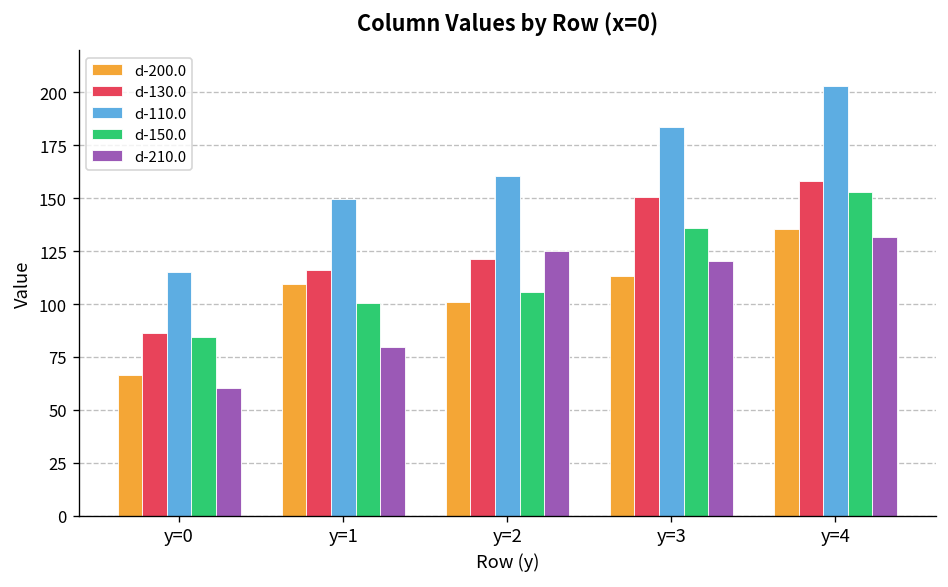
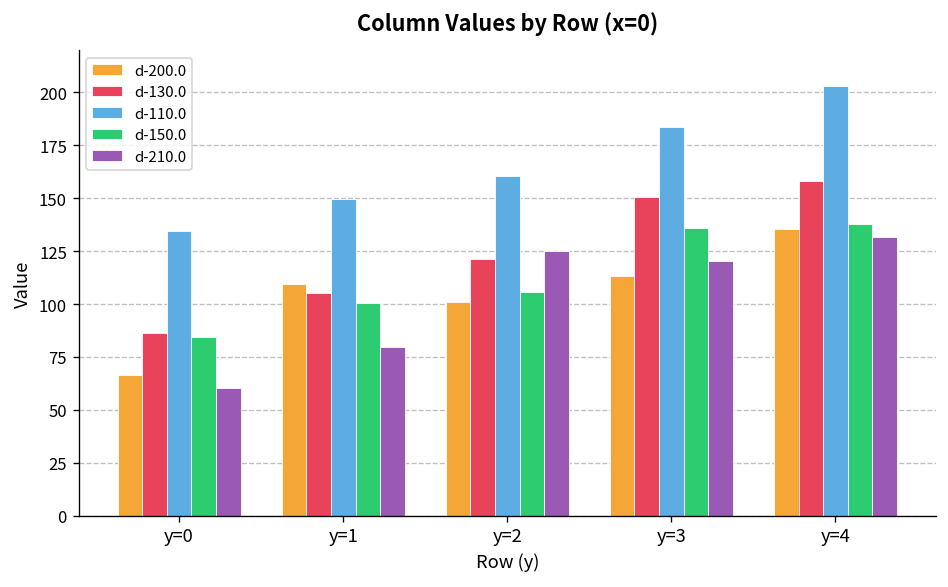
d-110.0, y=0: 115 -> 134
d-130.0, y=1: 116 -> 105
d-150.0, y=4: 153 -> 138
